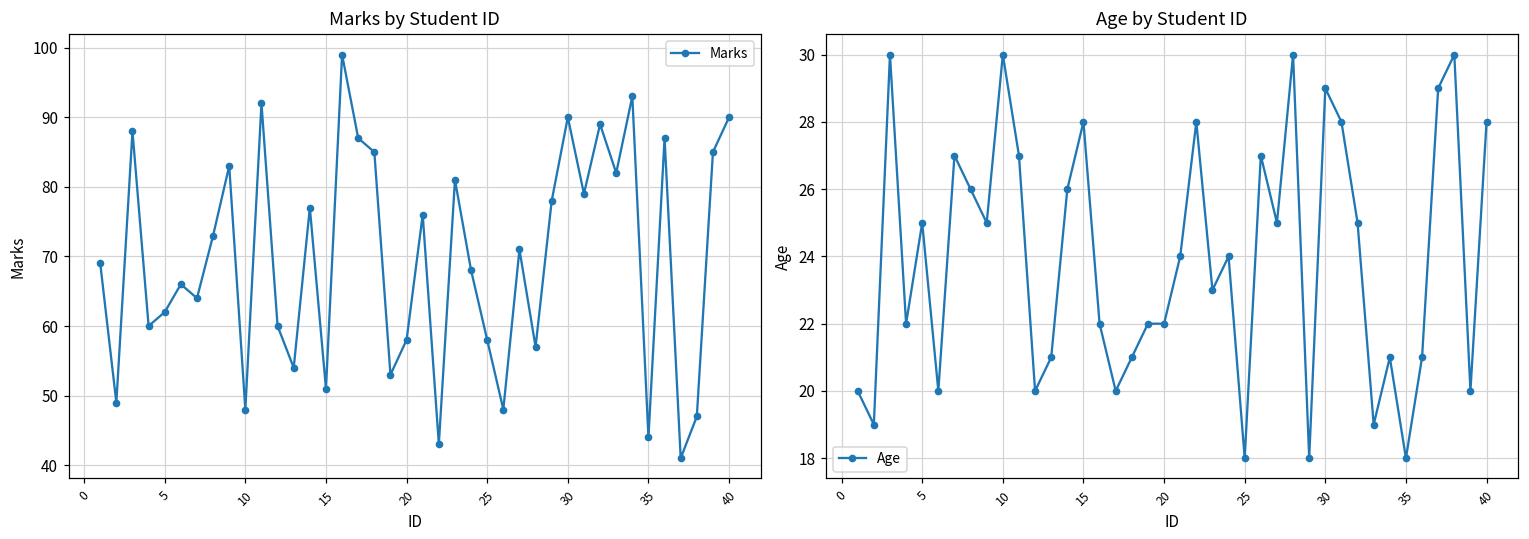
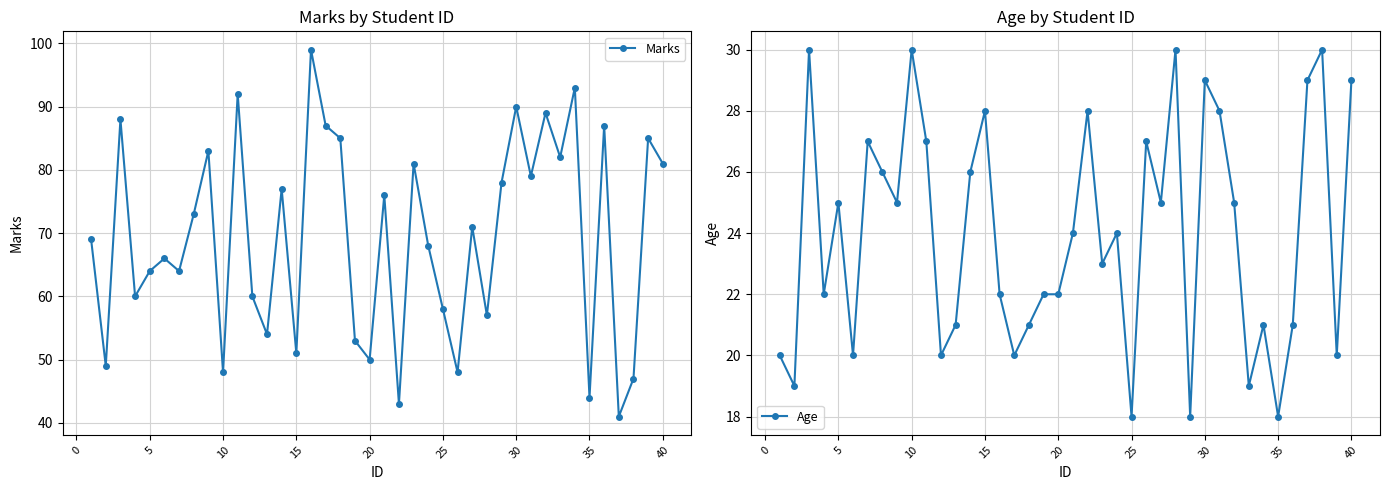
Marks by Student ID, 5: 62 -> 64
Marks by Student ID, 20: 58 -> 50
Marks by Student ID, 40: 90 -> 81
Age by Student ID, 40: 28 -> 29
